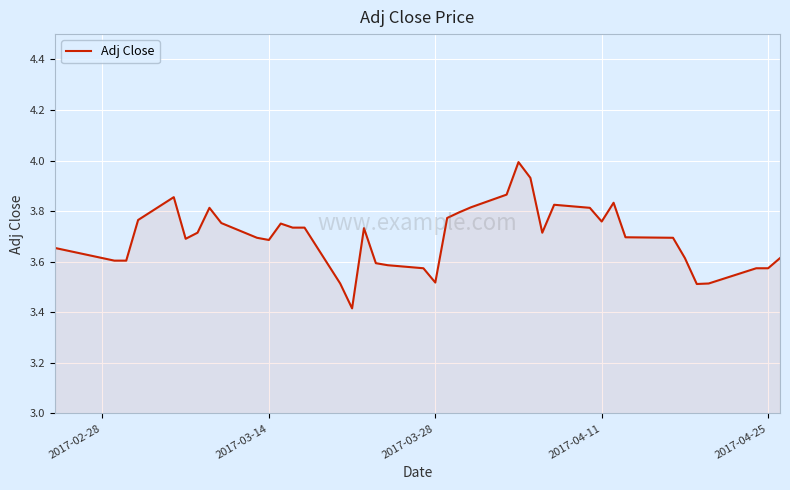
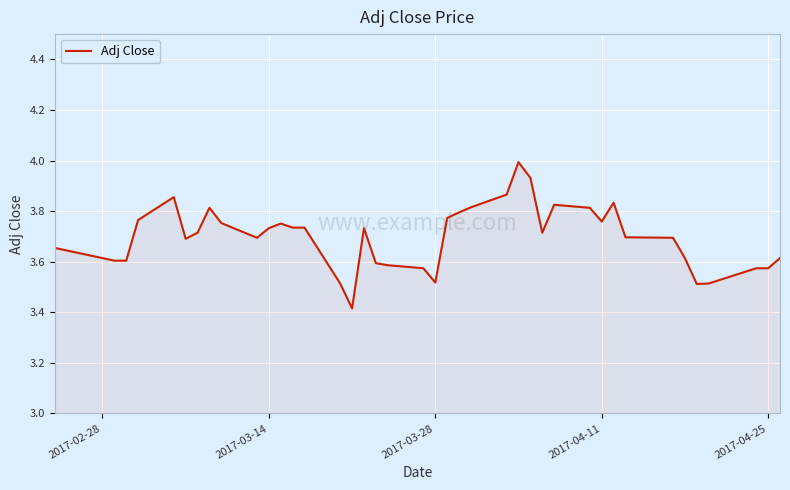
2017-03-14: 3.69 -> 3.73
